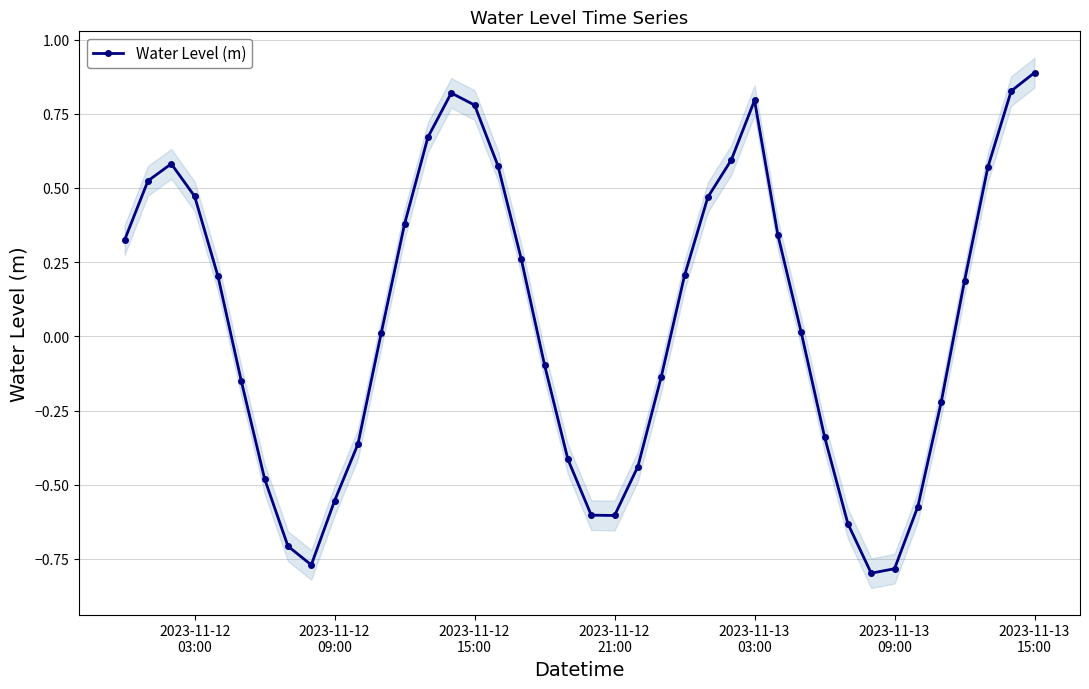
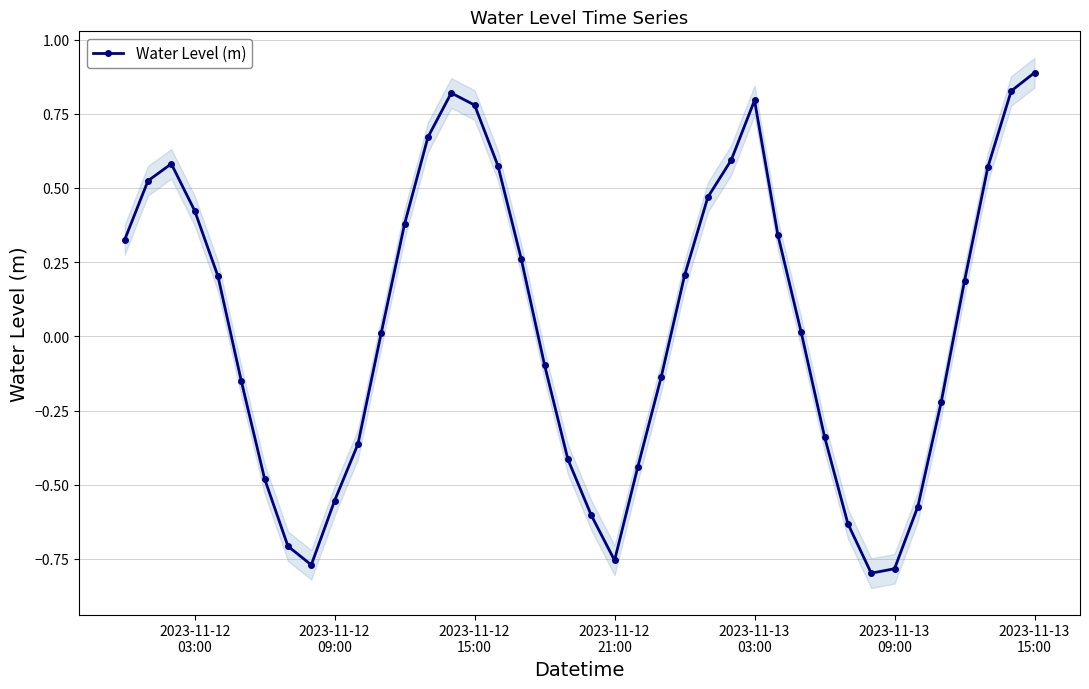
Water Level (m), 2023-11-12 03:00: 0.47 -> 0.42
Water Level (m), 2023-11-12 21:00: -0.60 -> -0.76
